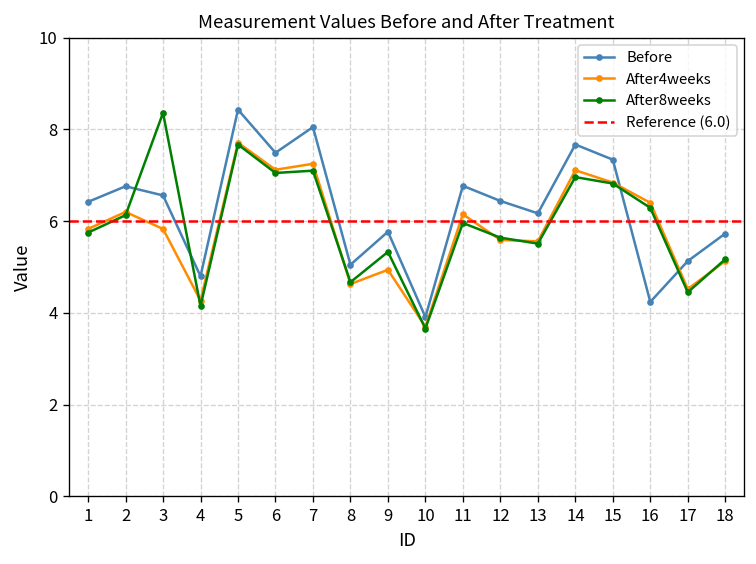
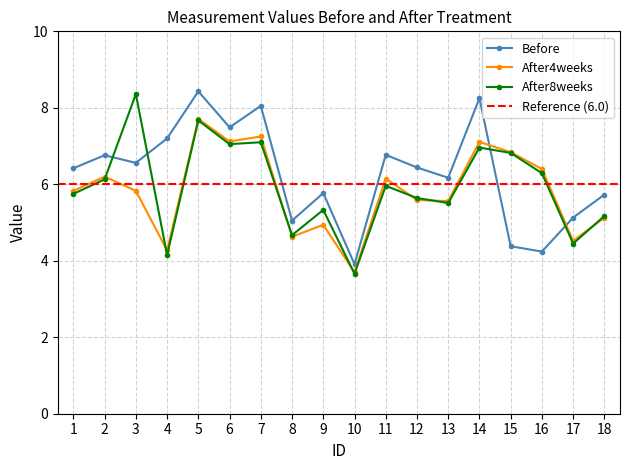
Before, 4: 4.8 -> 7.2
Before, 14: 7.7 -> 8.3
Before, 15: 7.3 -> 4.4
